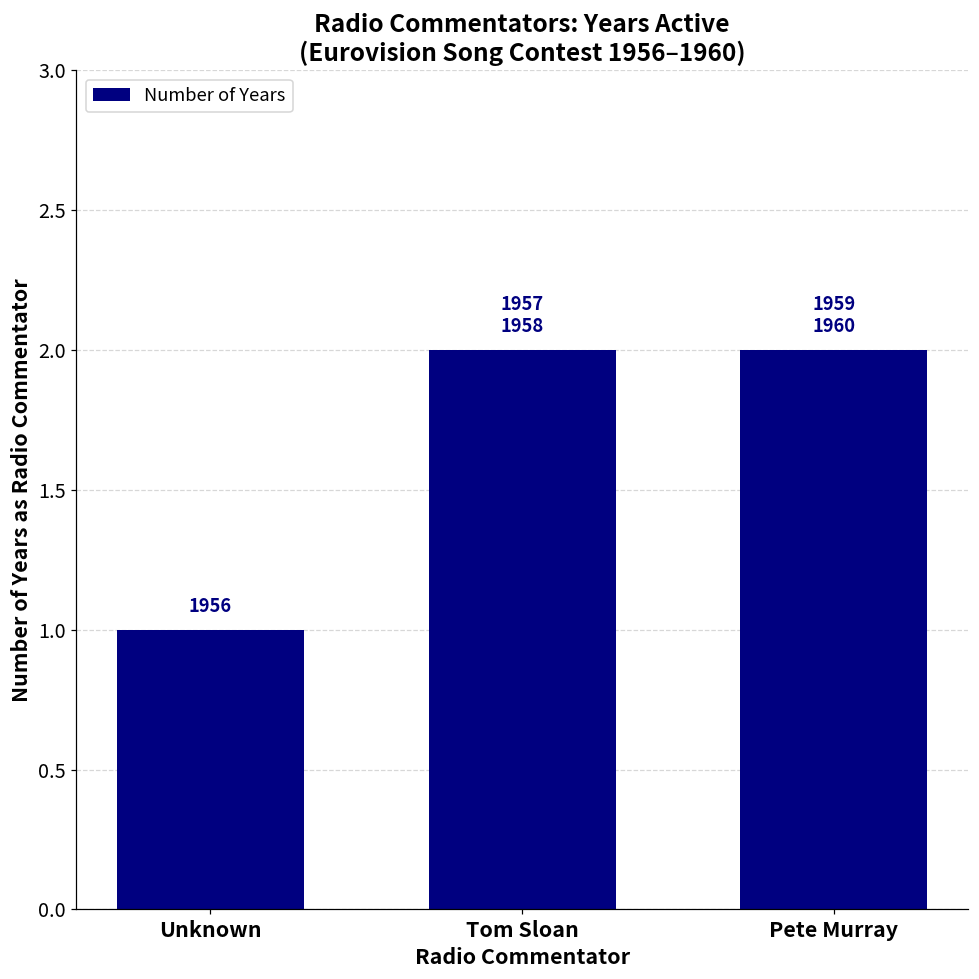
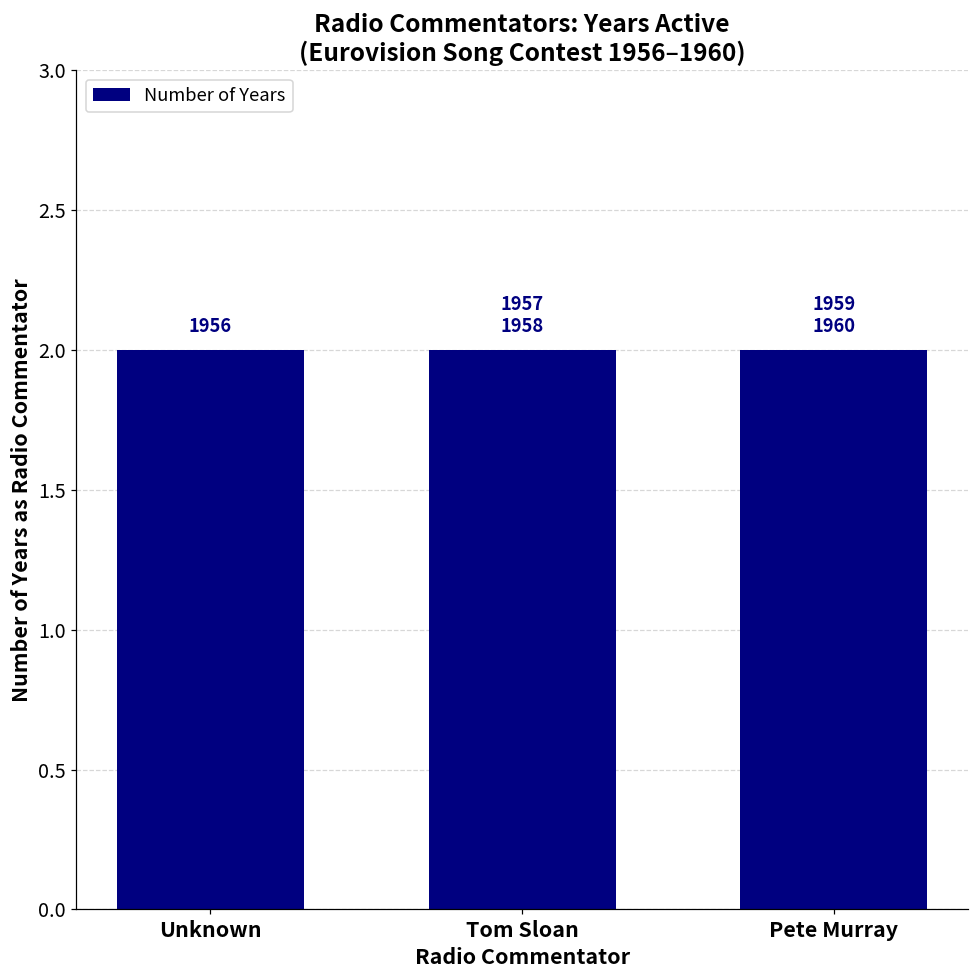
Unknown: 1 -> 2
